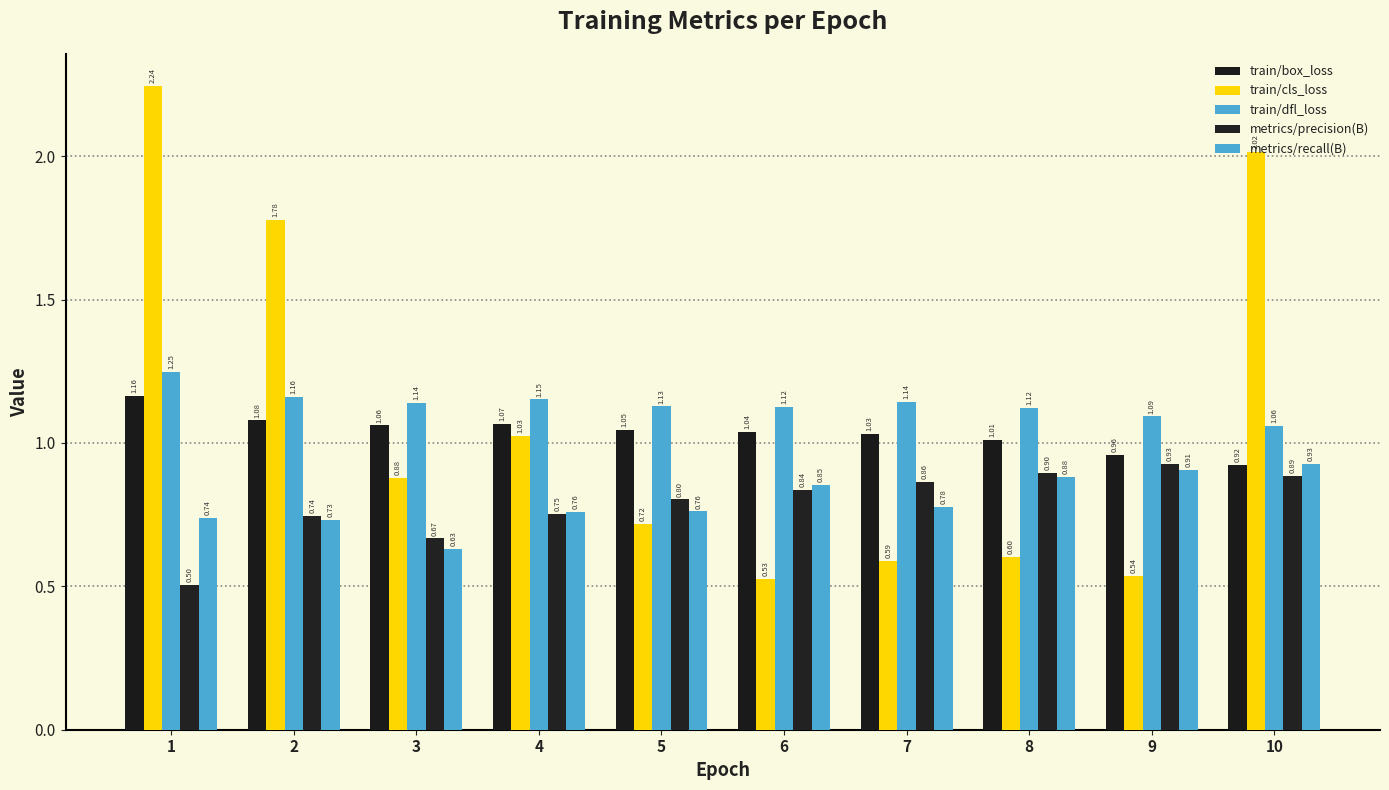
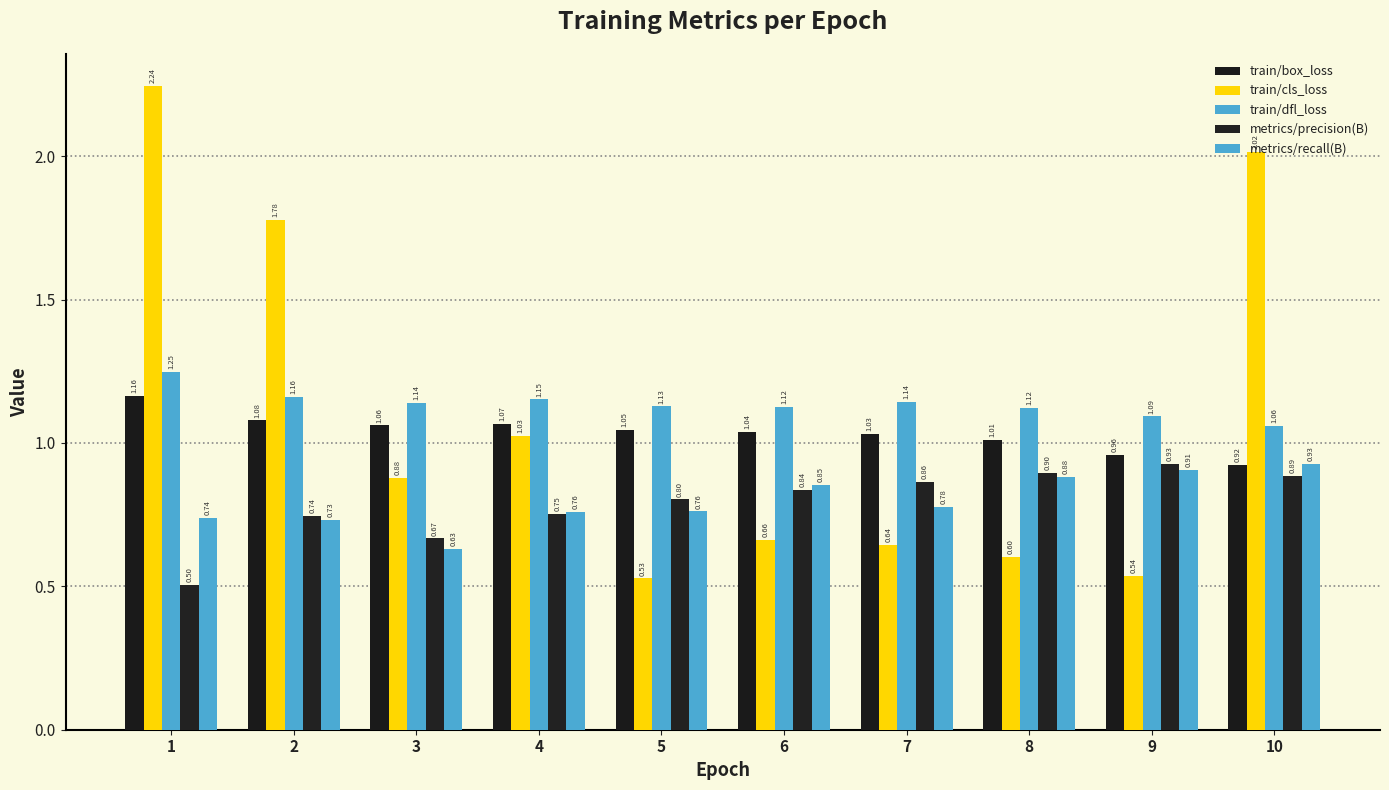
train/cls_loss, 5: 0.72 -> 0.53
train/cls_loss, 6: 0.53 -> 0.66
train/cls_loss, 7: 0.59 -> 0.64
